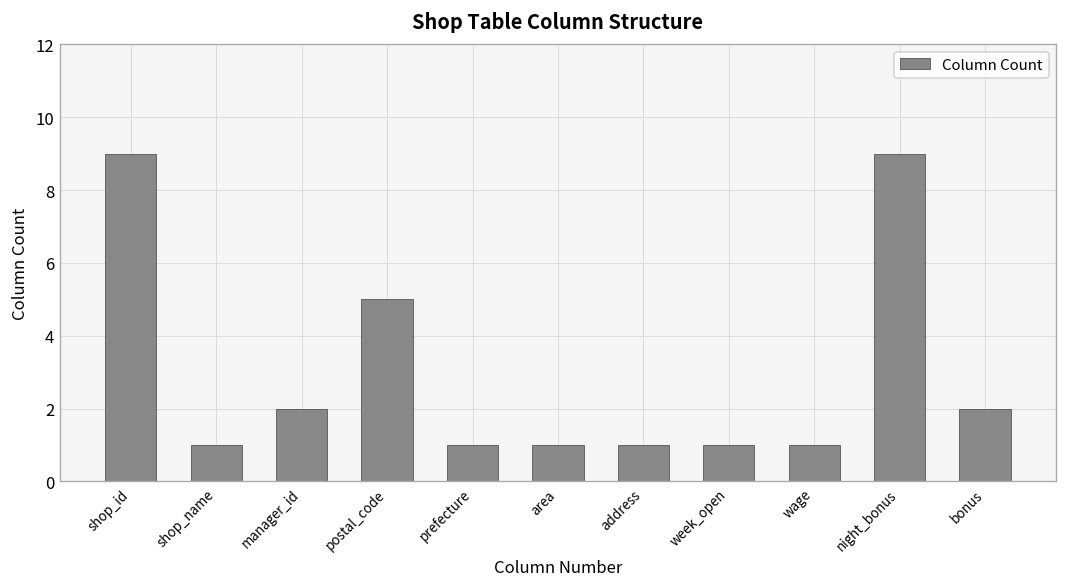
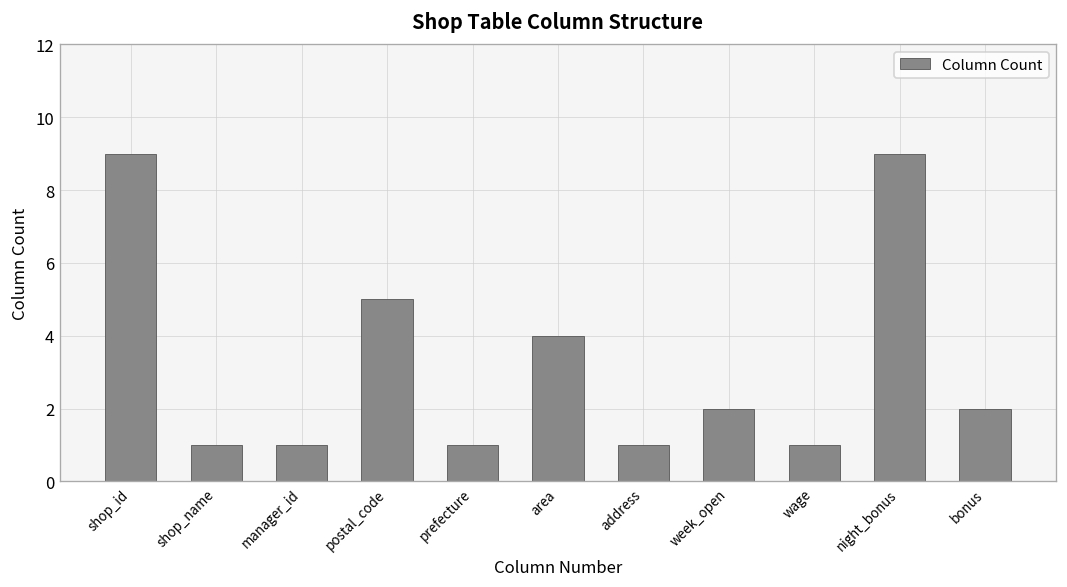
manager_id: 2 -> 1
area: 1 -> 4
week_open: 1 -> 2
